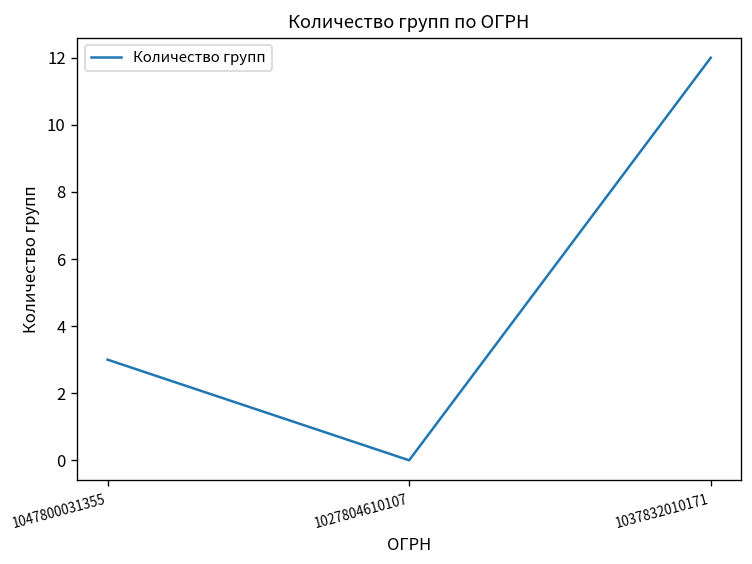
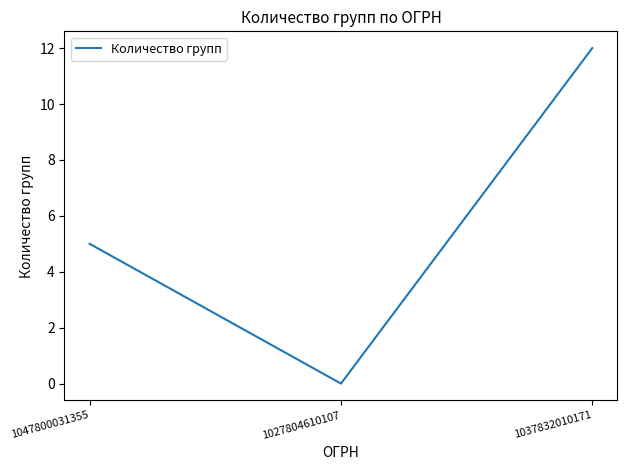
1047800031355: 3 -> 5
